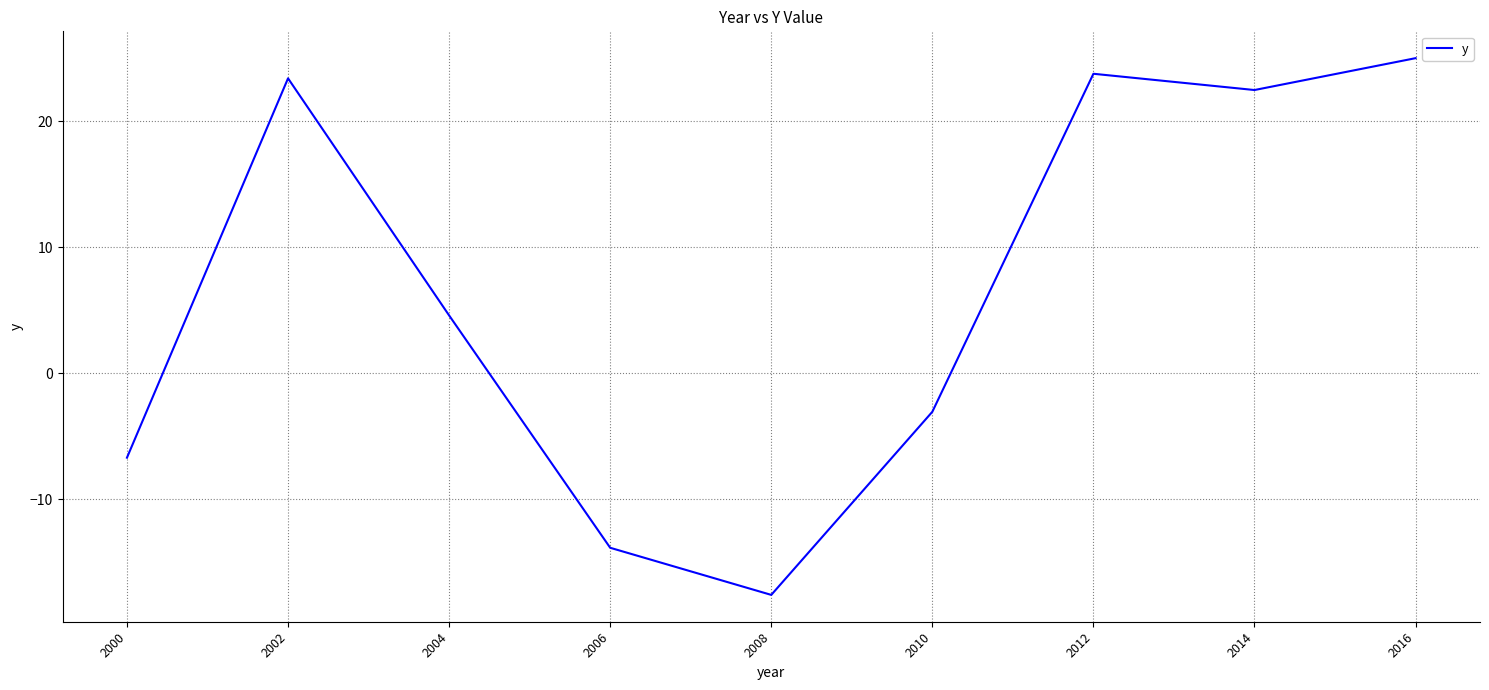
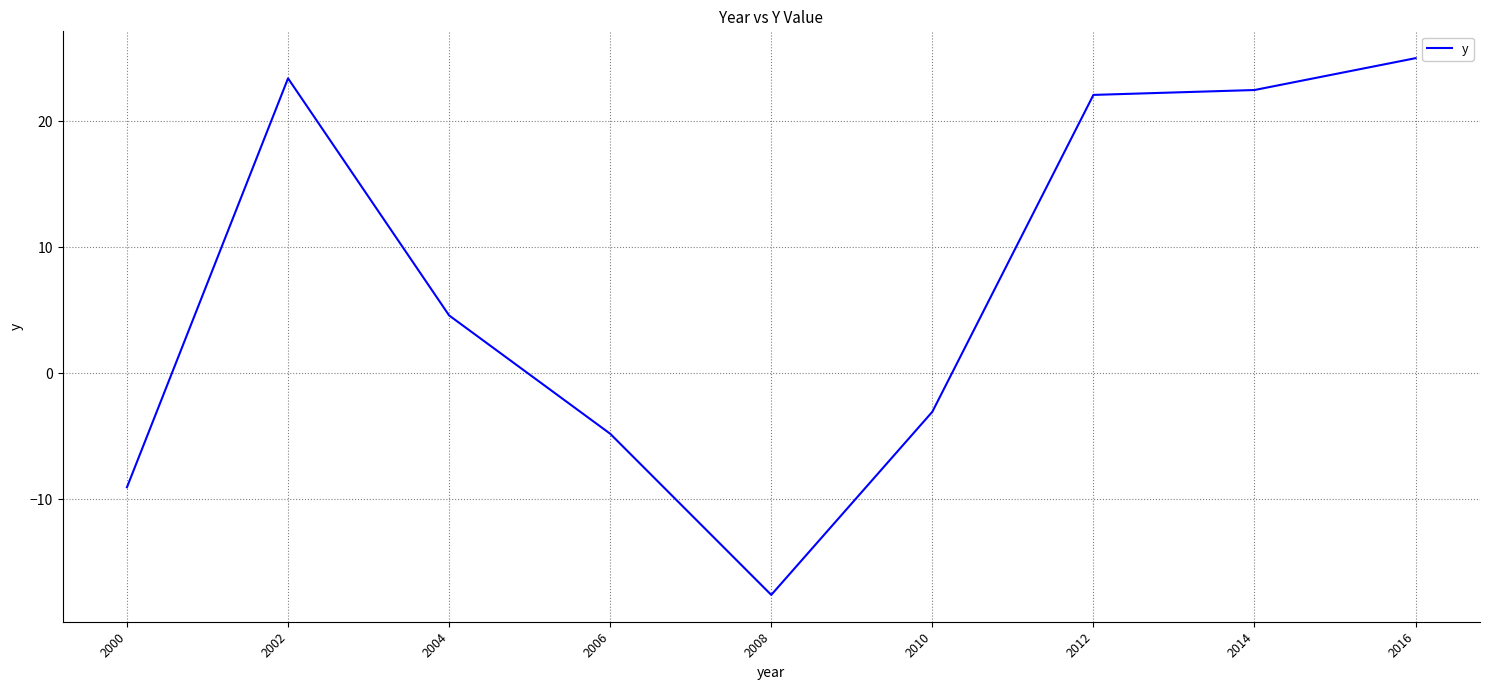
2000: -6.7 -> -9.1
2006: -13.9 -> -4.8
2012: 23.8 -> 22.1
